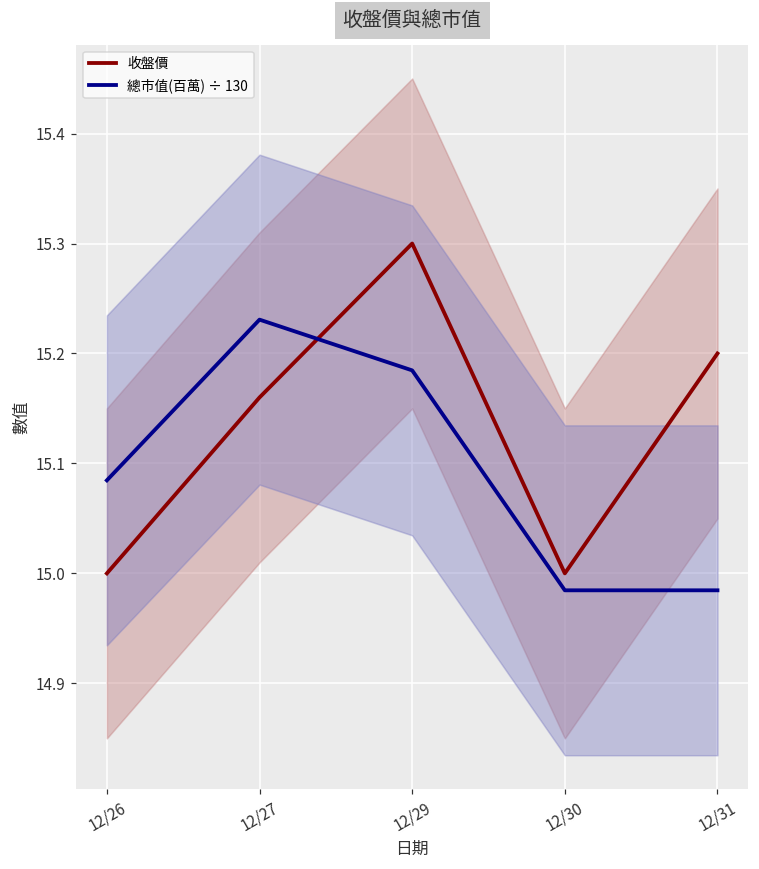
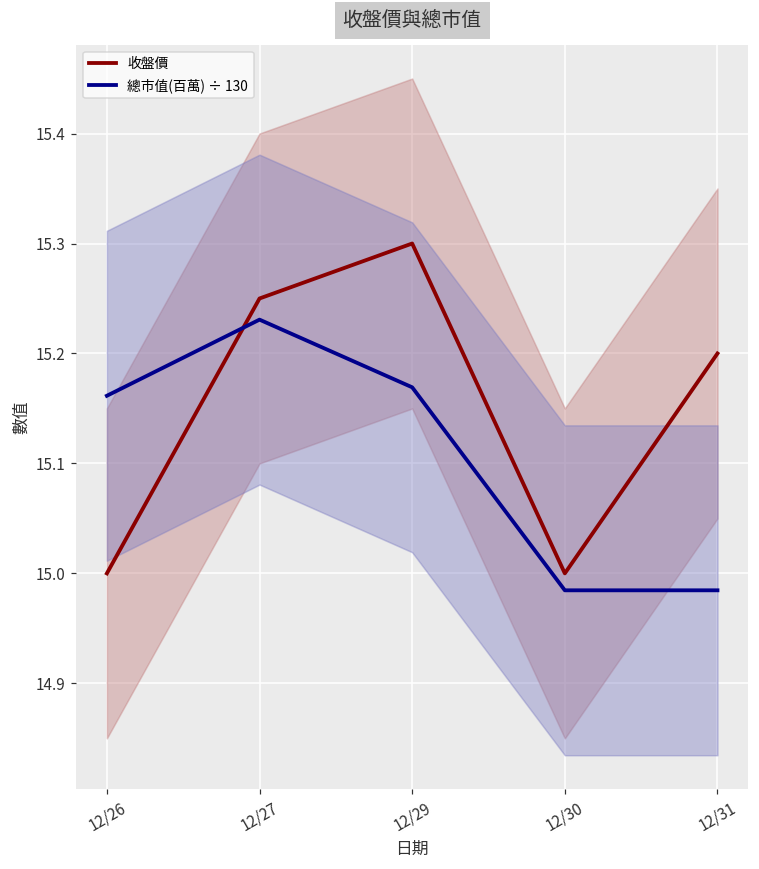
總市值(百萬) ÷ 130, 12/26: 15.08 -> 15.16
收盤價, 12/27: 15.16 -> 15.25
總市值(百萬) ÷ 130, 12/29: 15.18 -> 15.17
